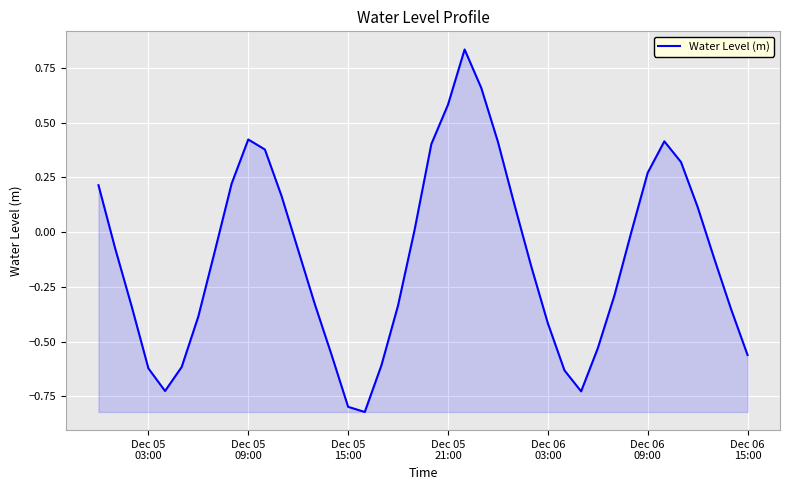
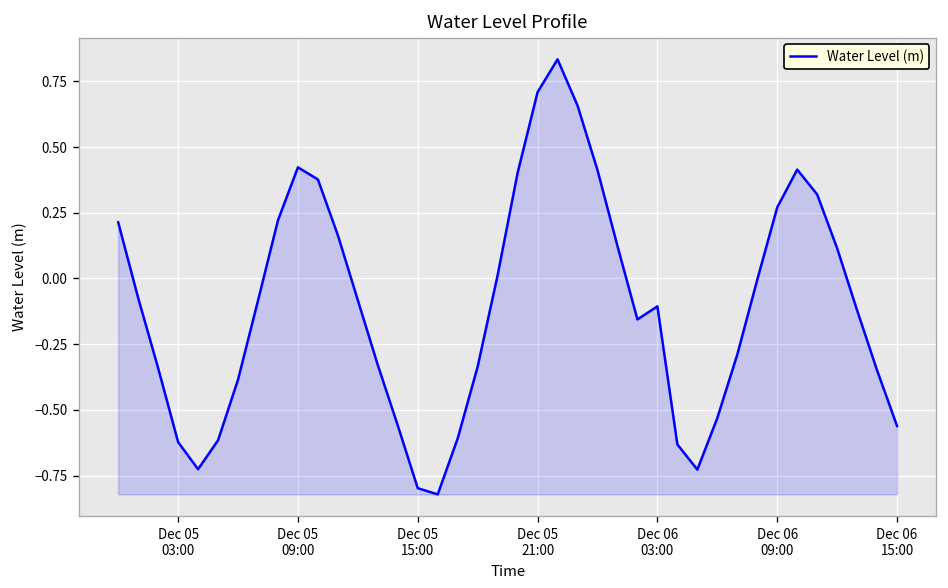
Dec 05 21:00: 0.58 -> 0.71
Dec 06 03:00: -0.42 -> -0.11
